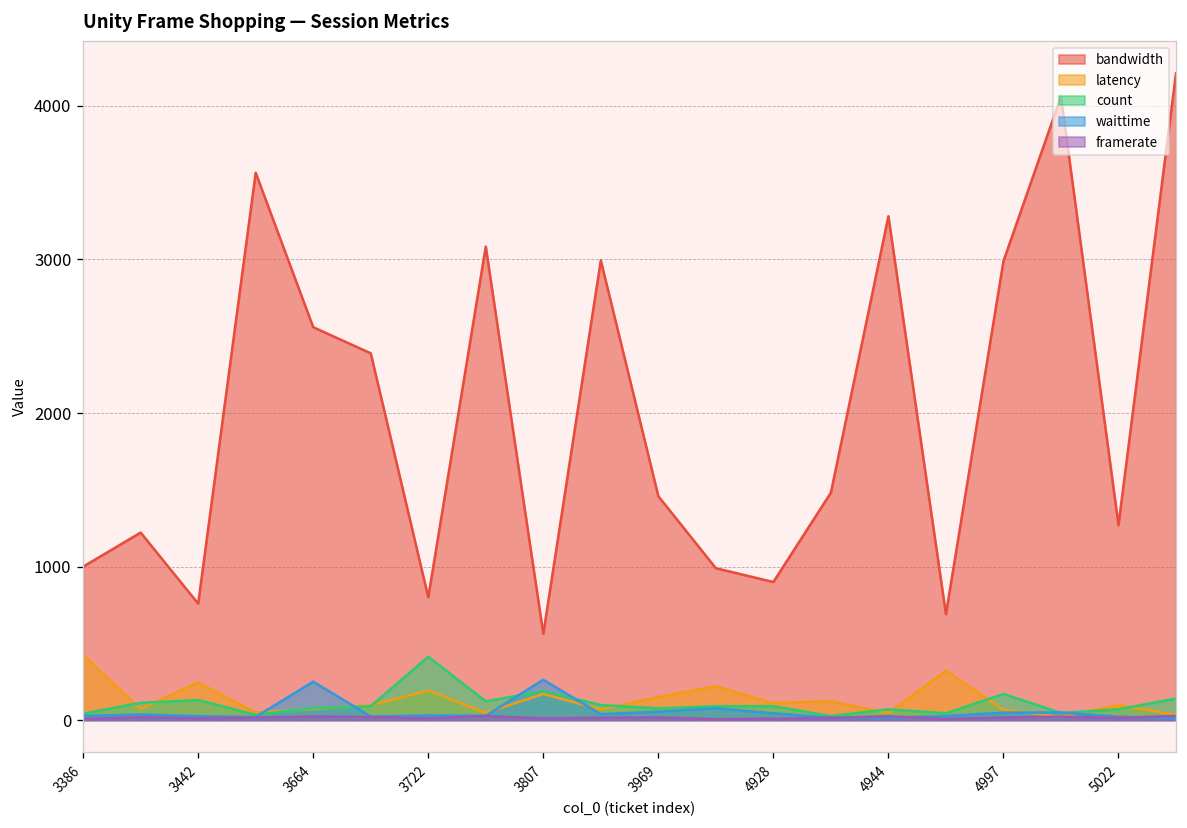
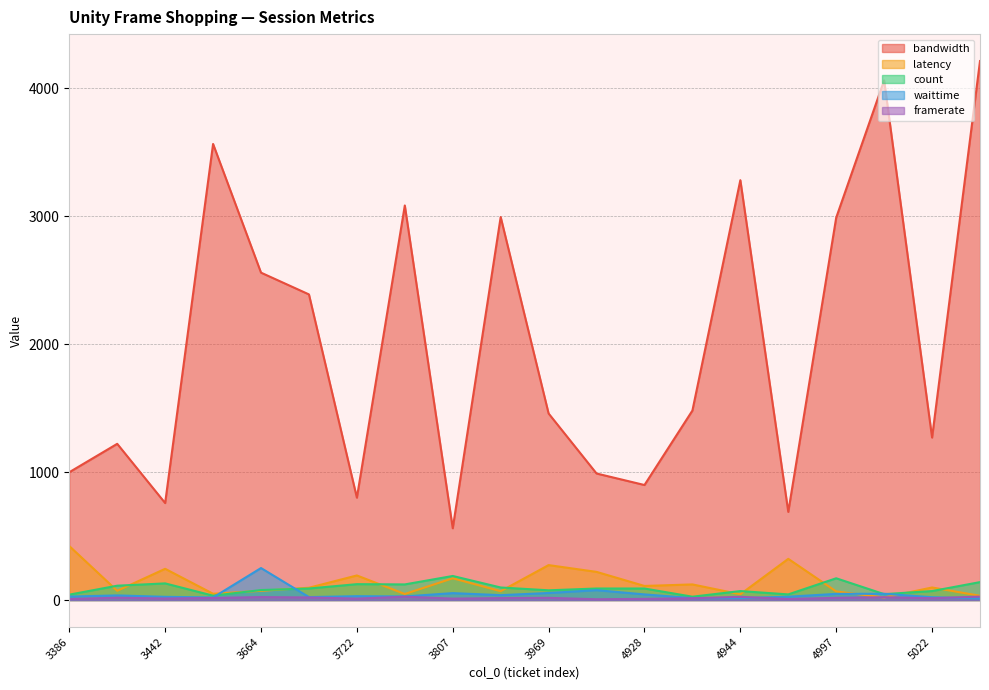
count, 3722: 410 -> 120
waittime, 3807: 260 -> 50
latency, 3969: 150 -> 270
